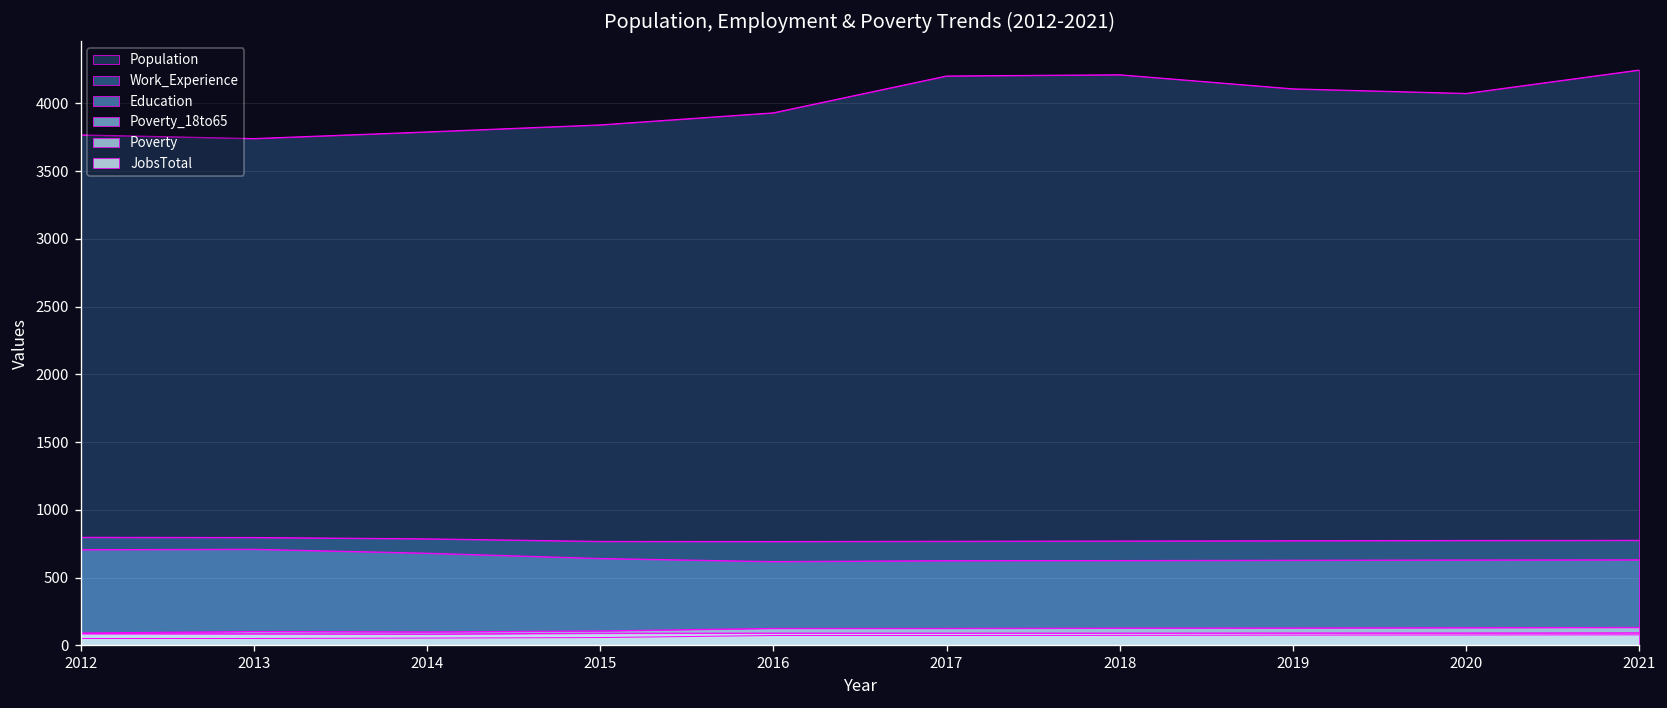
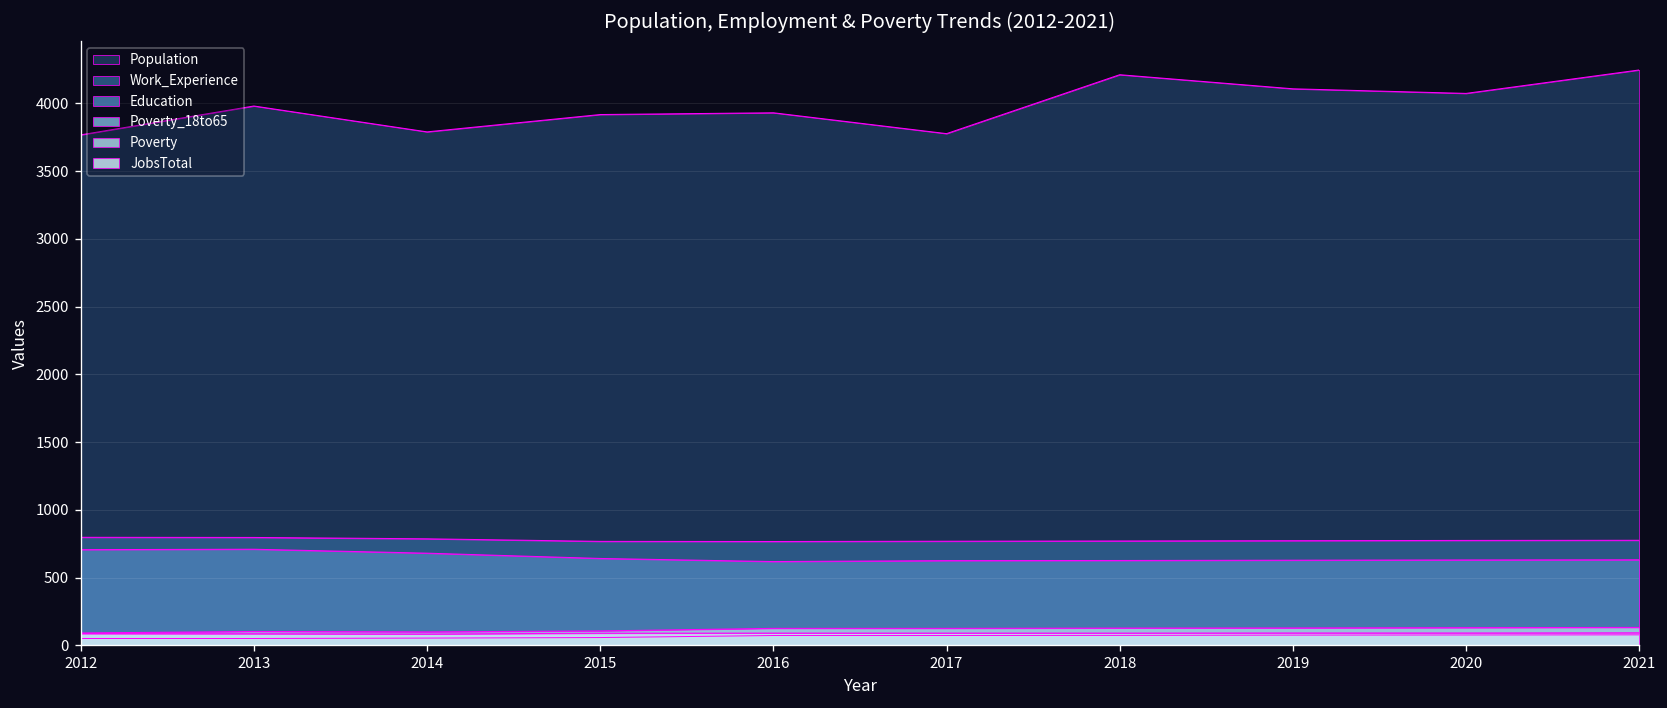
Population, 2013: 3740 -> 3980
Population, 2015: 3840 -> 3920
Population, 2017: 4200 -> 3780
